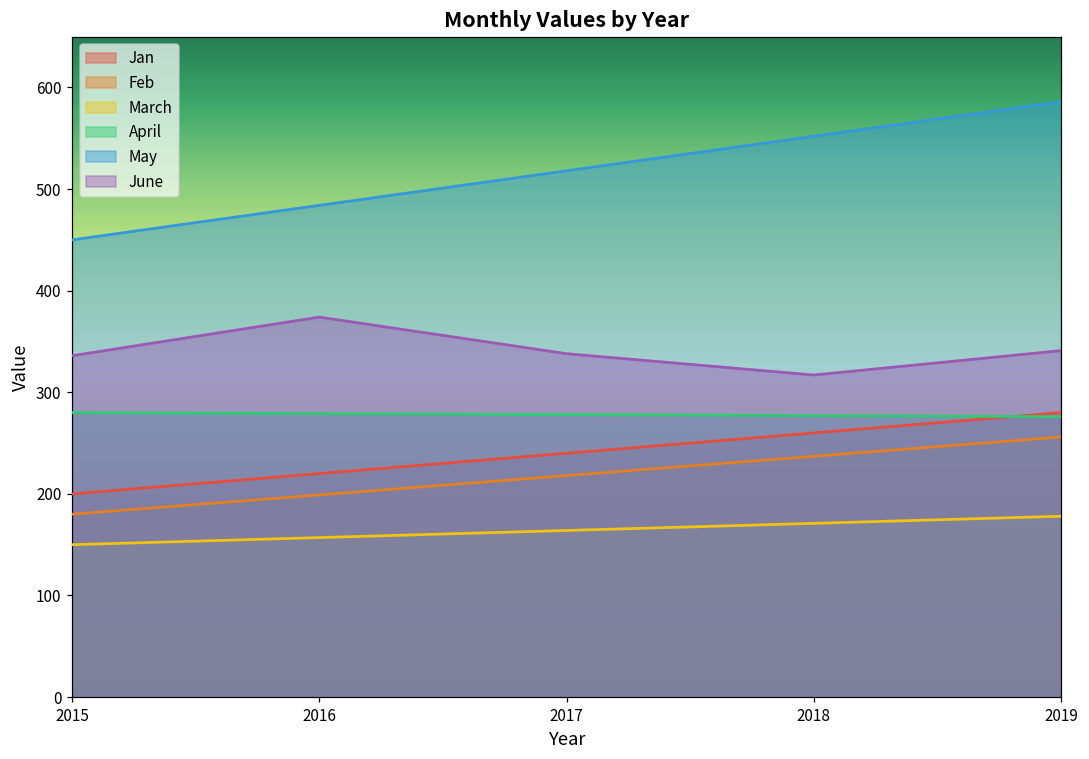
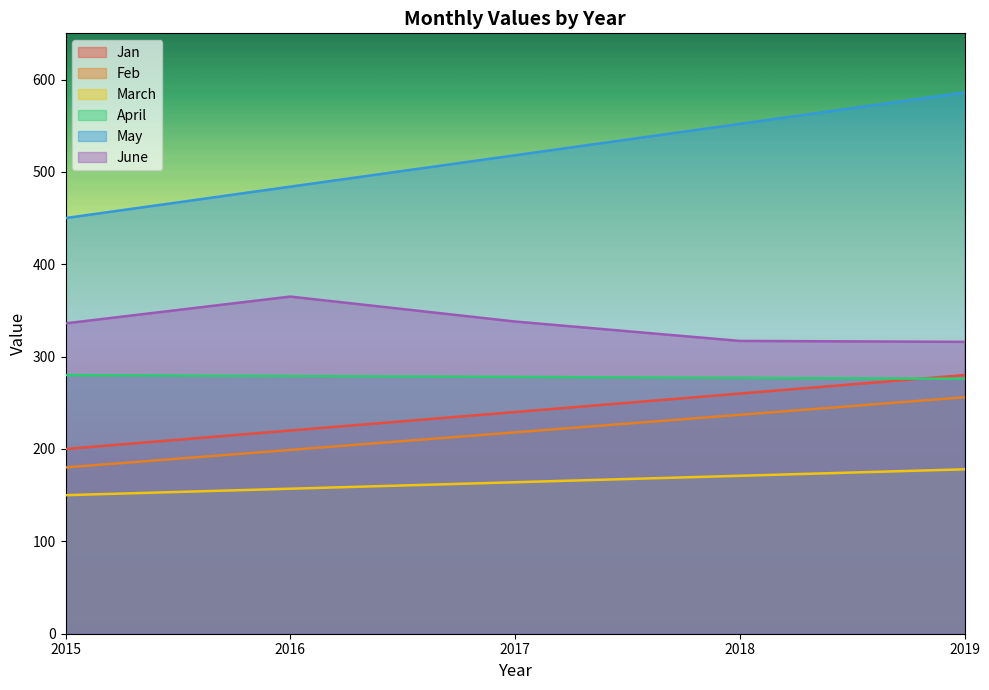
June, 2016: 374 -> 365
June, 2019: 340 -> 320
